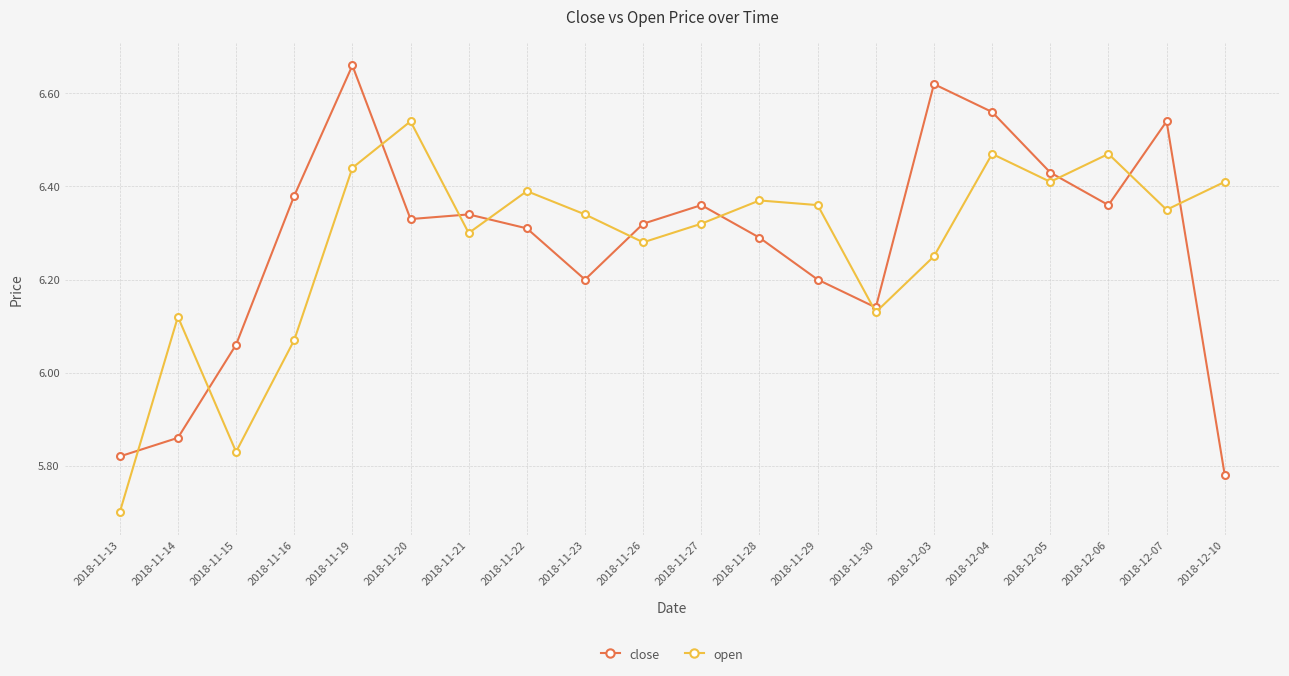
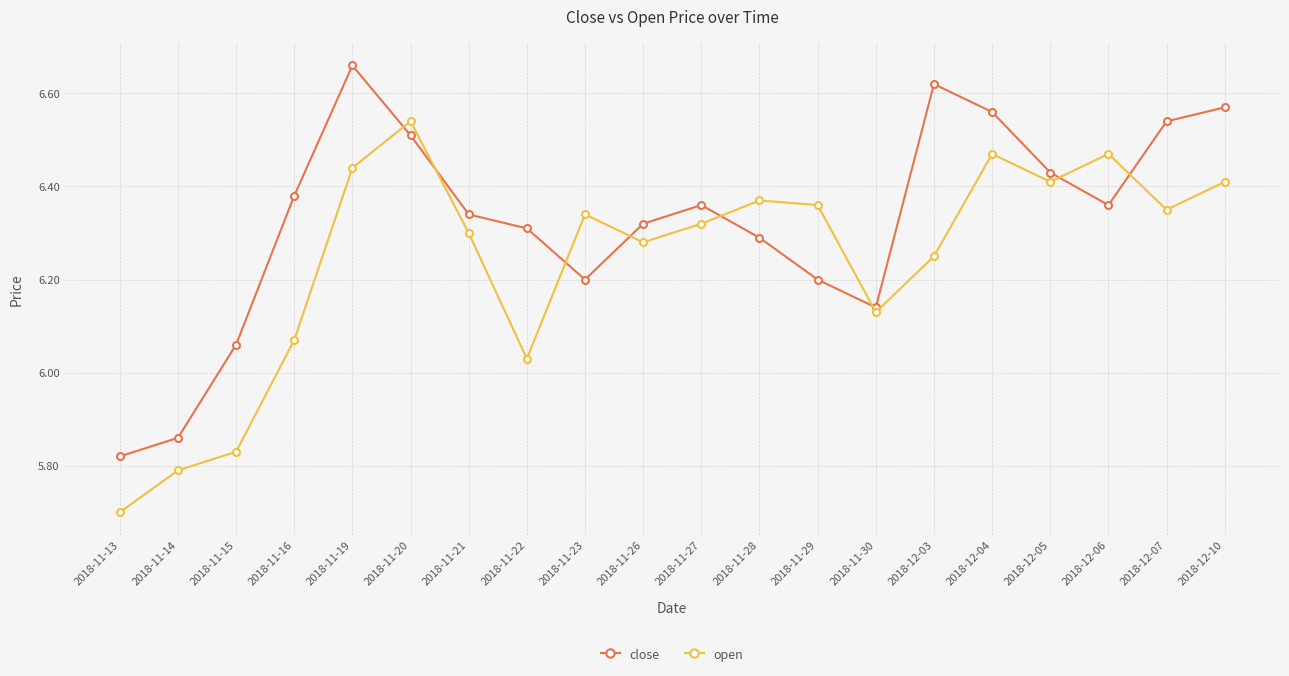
open, 2018-11-14: 6.12 -> 5.79
close, 2018-11-20: 6.33 -> 6.51
open, 2018-11-22: 6.39 -> 6.03
close, 2018-12-10: 5.78 -> 6.57
